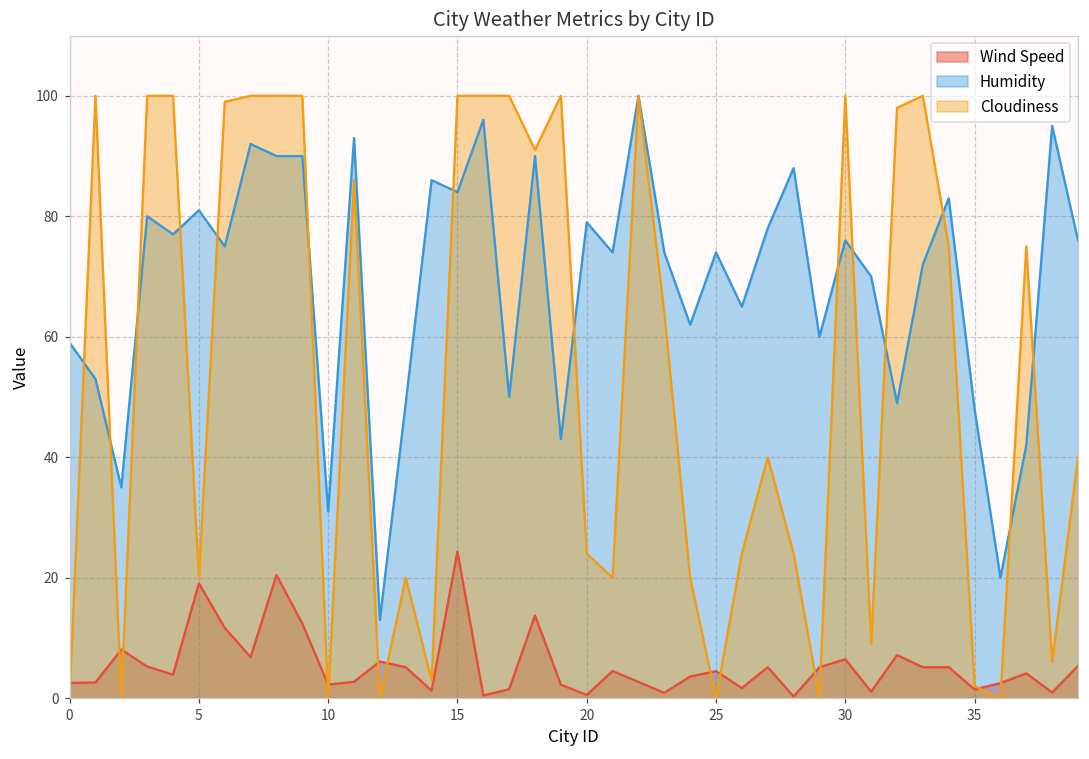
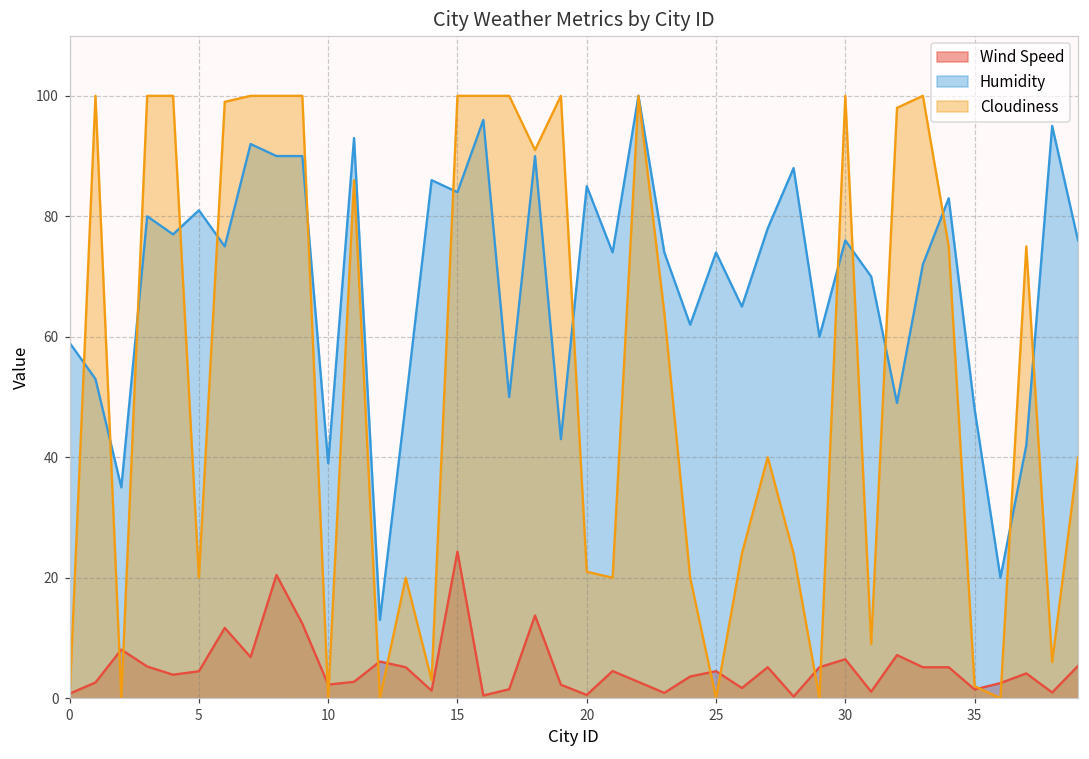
Wind Speed, 0: 3 -> 1
Wind Speed, 5: 19 -> 4
Humidity, 10: 31 -> 39
Humidity, 20: 79 -> 85
Cloudiness, 20: 24 -> 21
